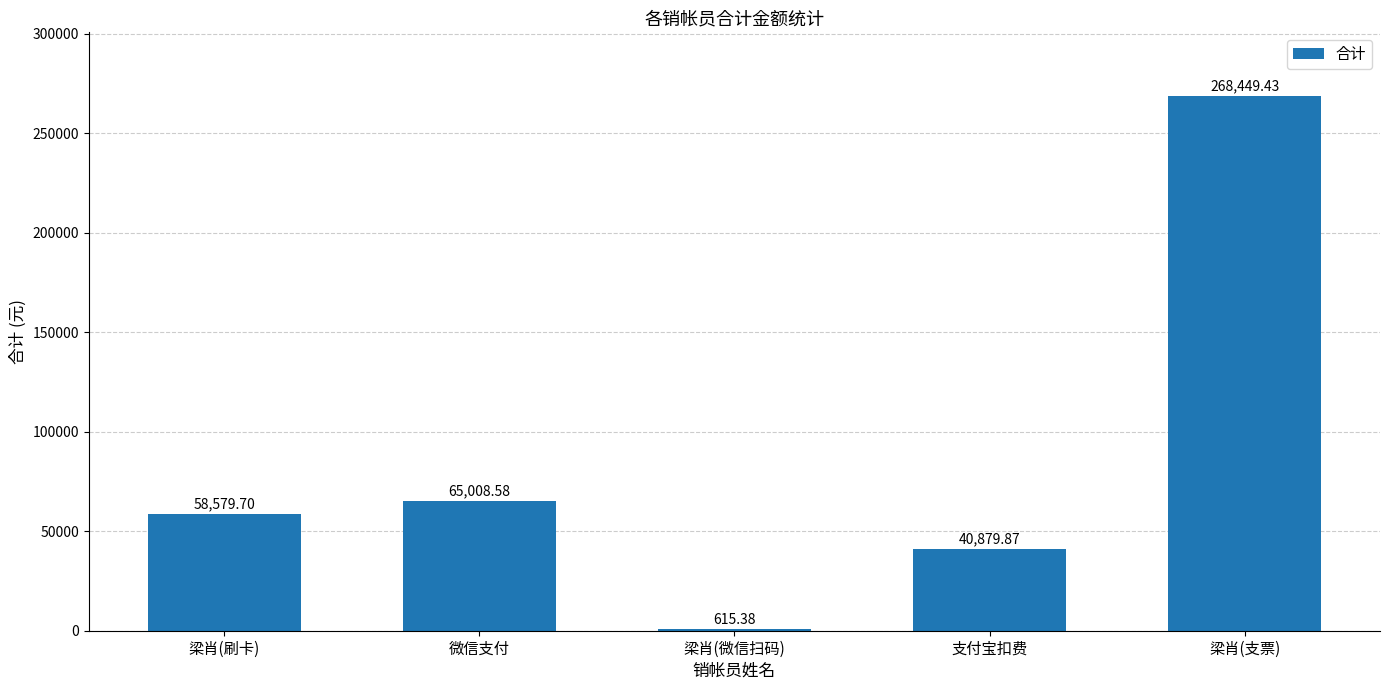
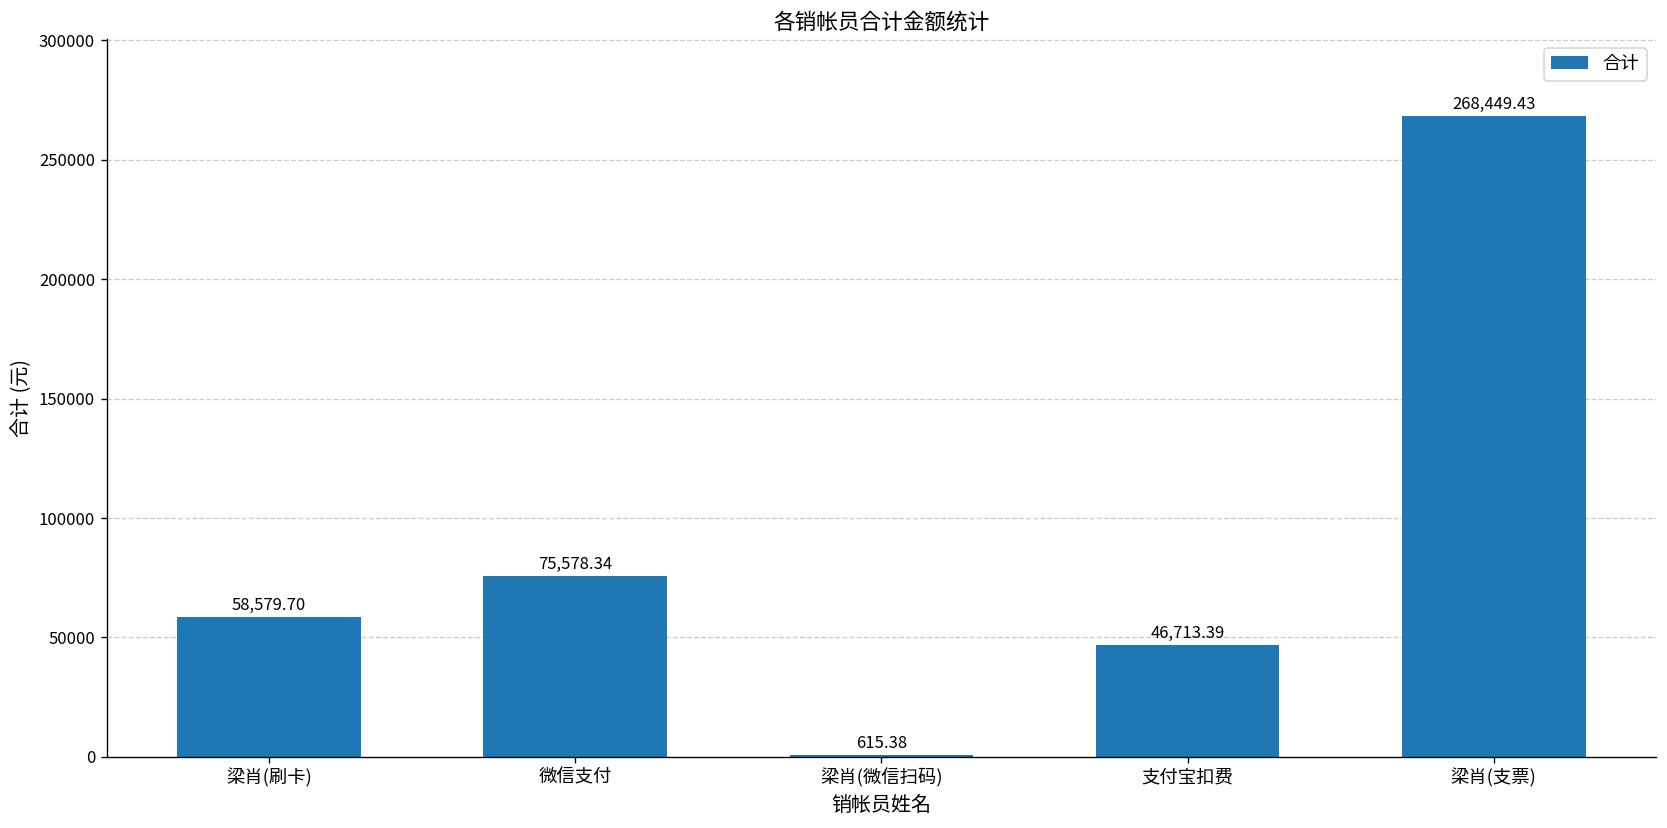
微信支付: 65,008.58 -> 75,578.34
支付宝扣费: 40,879.87 -> 46,713.39
